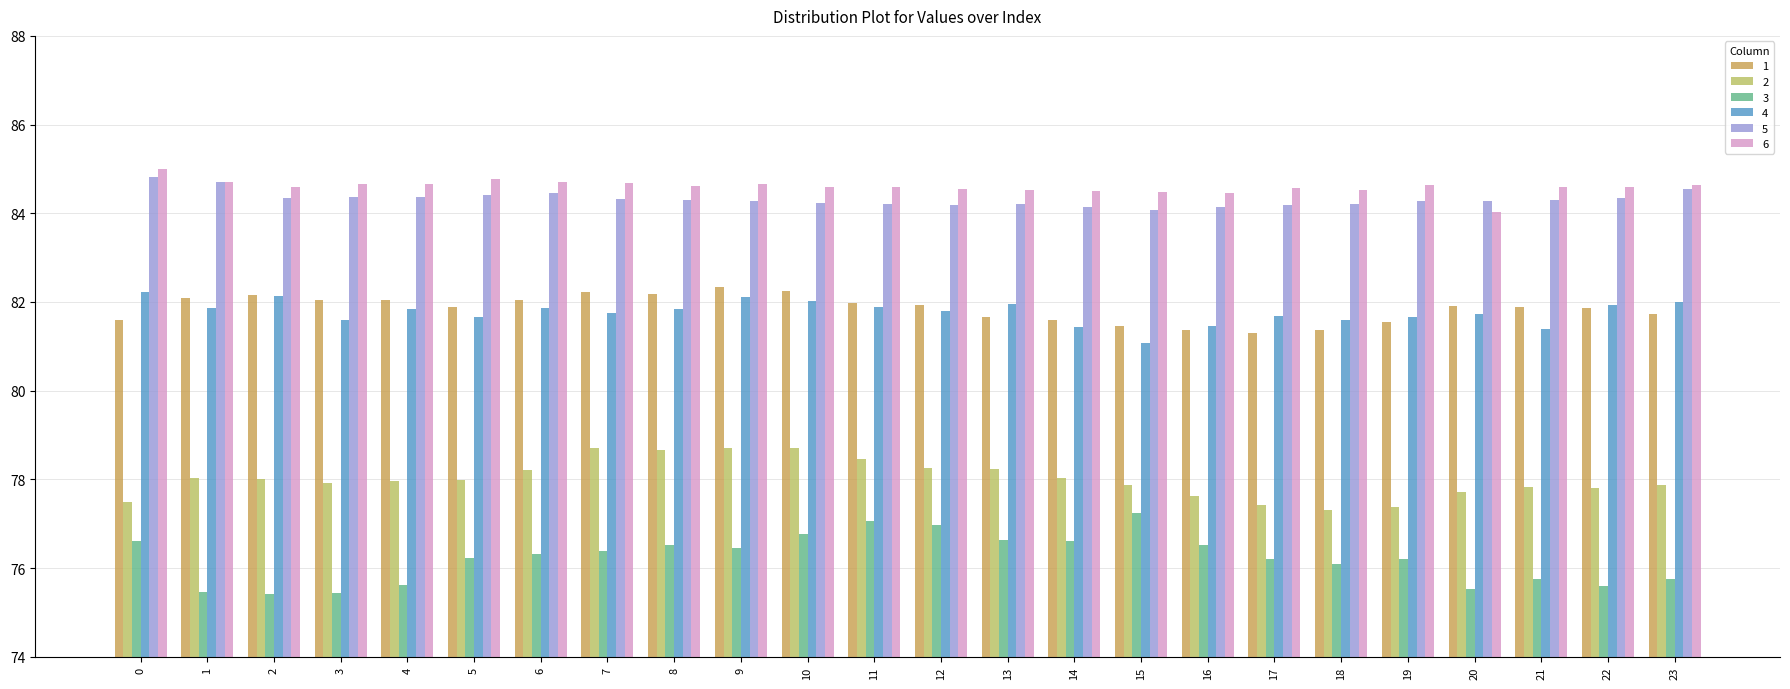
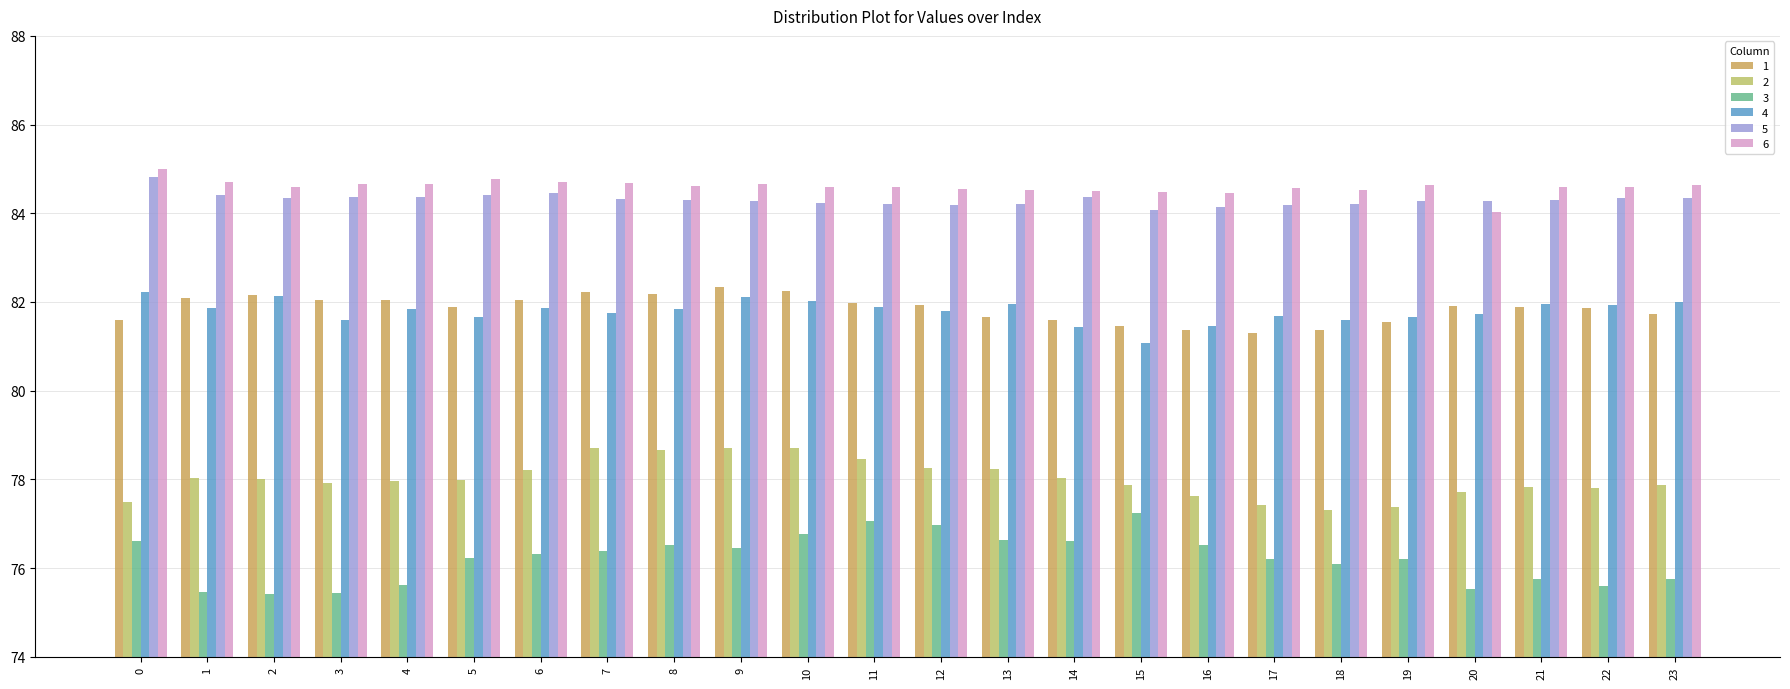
5, 1: 84.7 -> 84.4
5, 14: 84.1 -> 84.4
4, 21: 81.4 -> 81.9
5, 23: 84.6 -> 84.3
